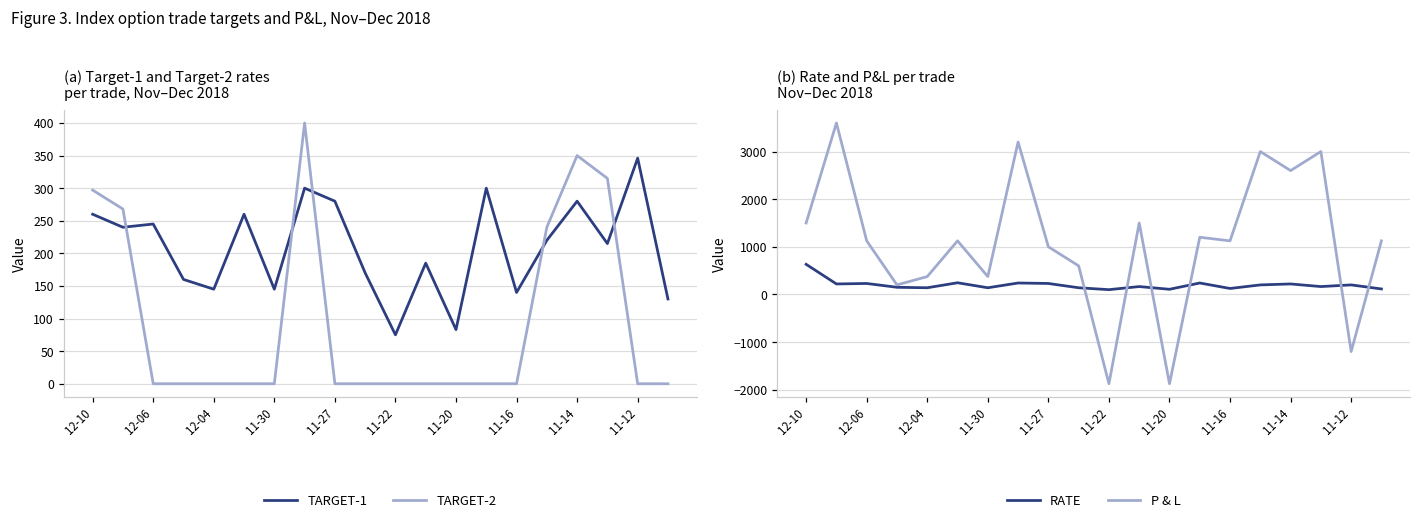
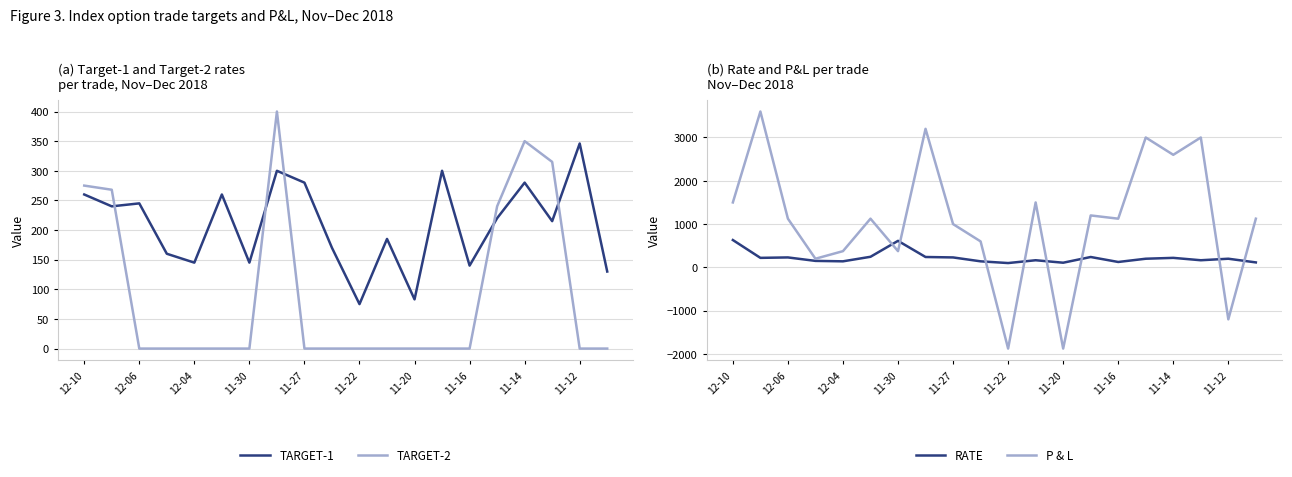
(a) Target-1 and Target-2 rates per trade, Nov–Dec 2018, TARGET-2, 12-10: 300 -> 280
(b) Rate and P&L per trade Nov–Dec 2018, RATE, 11-30: 100 -> 600
